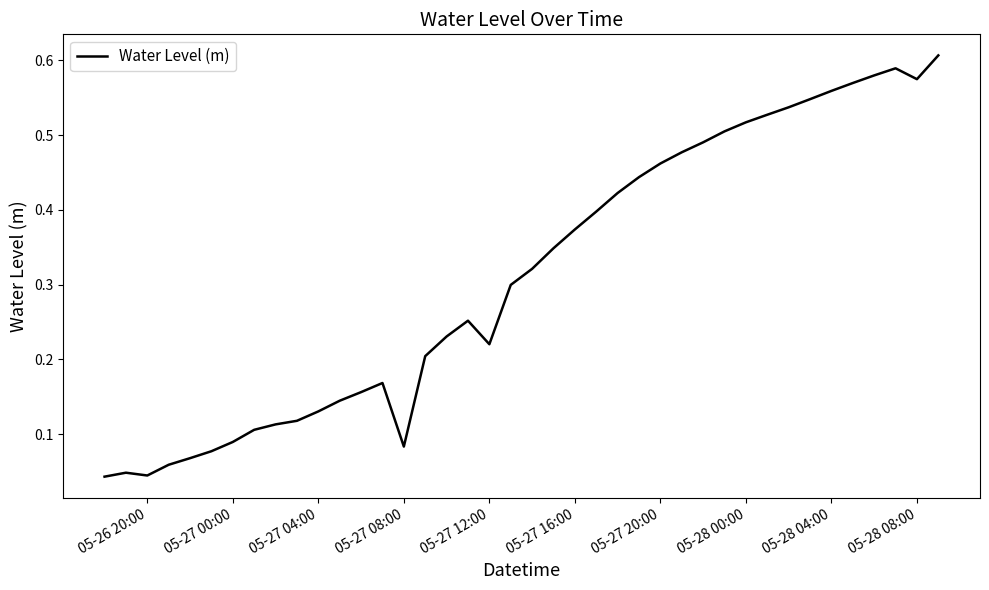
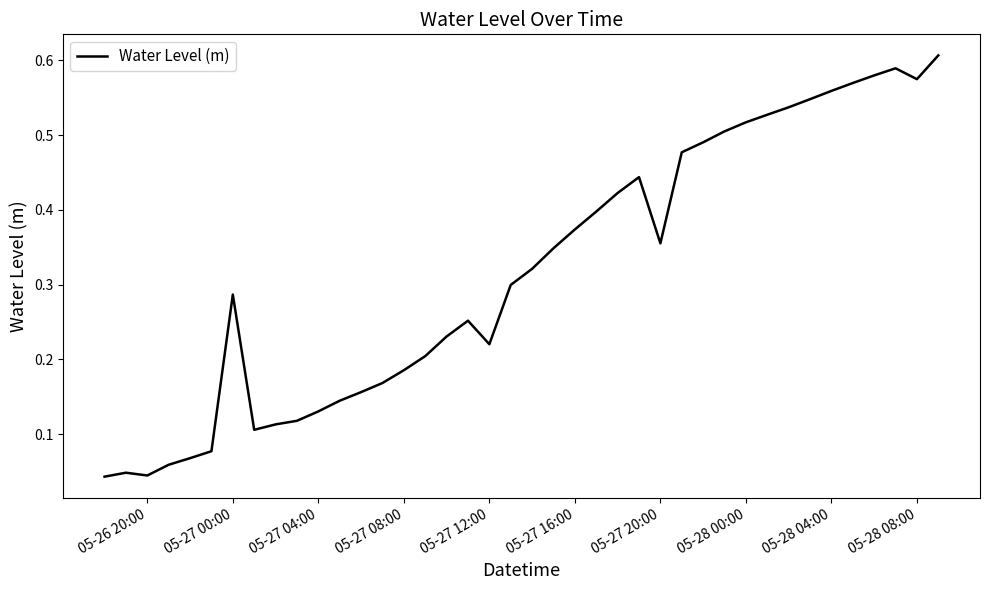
05-27 00:00: 0.09 -> 0.29
05-27 08:00: 0.08 -> 0.19
05-27 20:00: 0.46 -> 0.36
